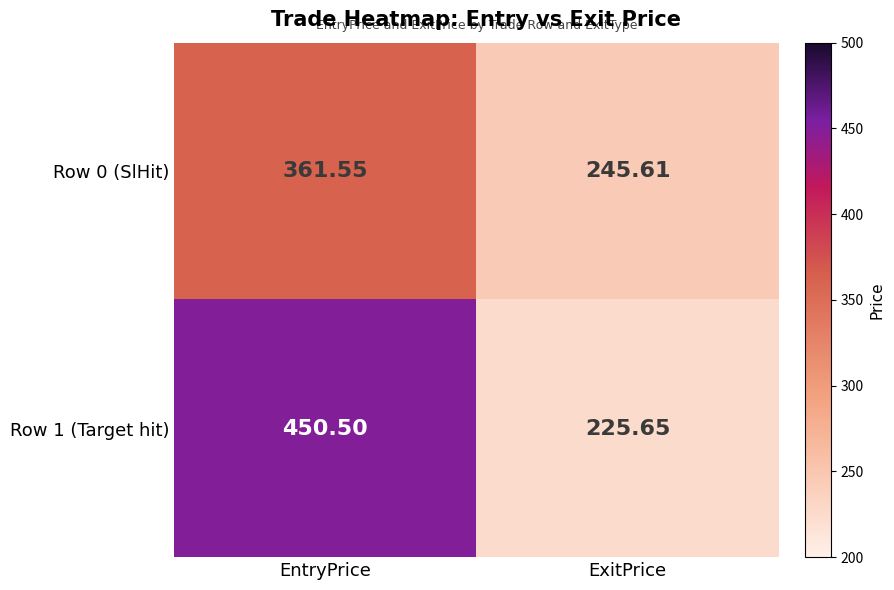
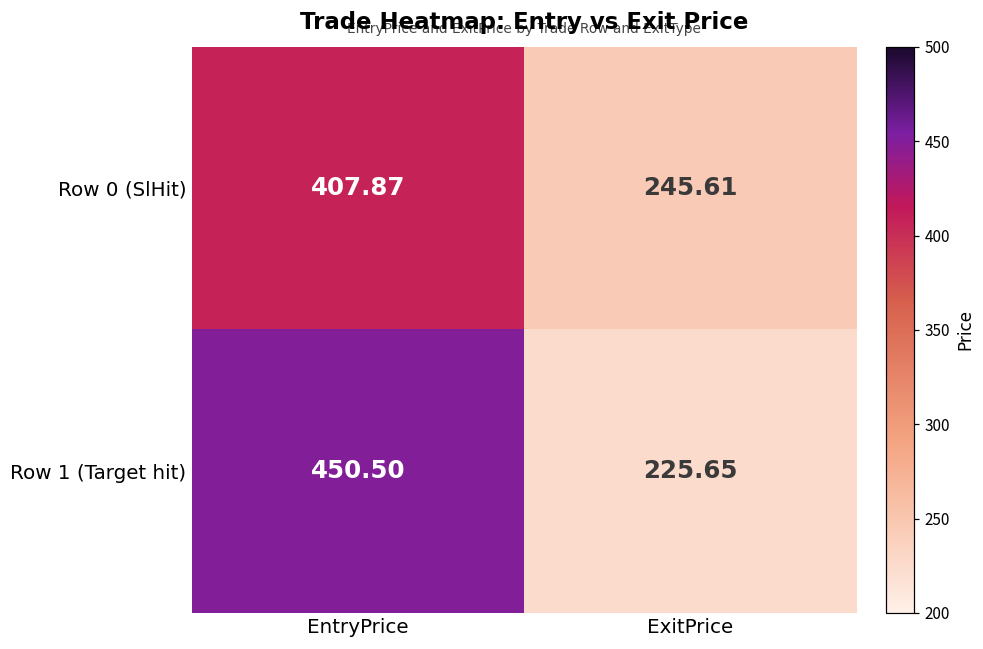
Row 0 (SlHit), EntryPrice: 361.55 -> 407.87
